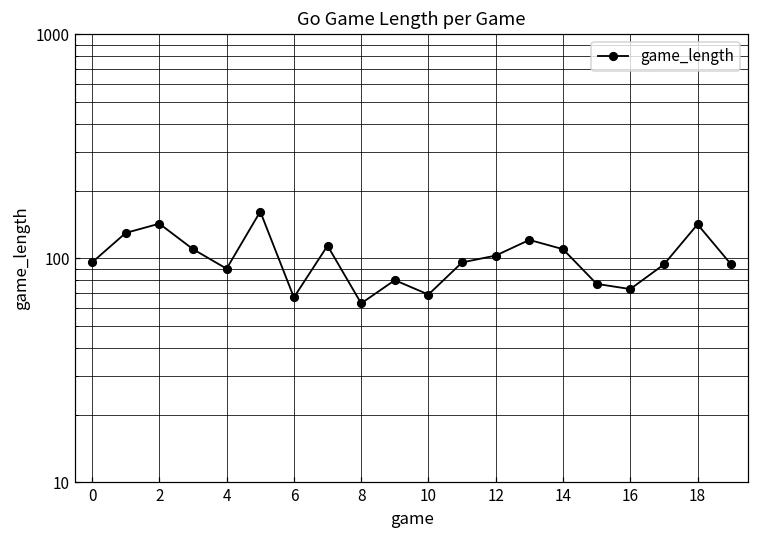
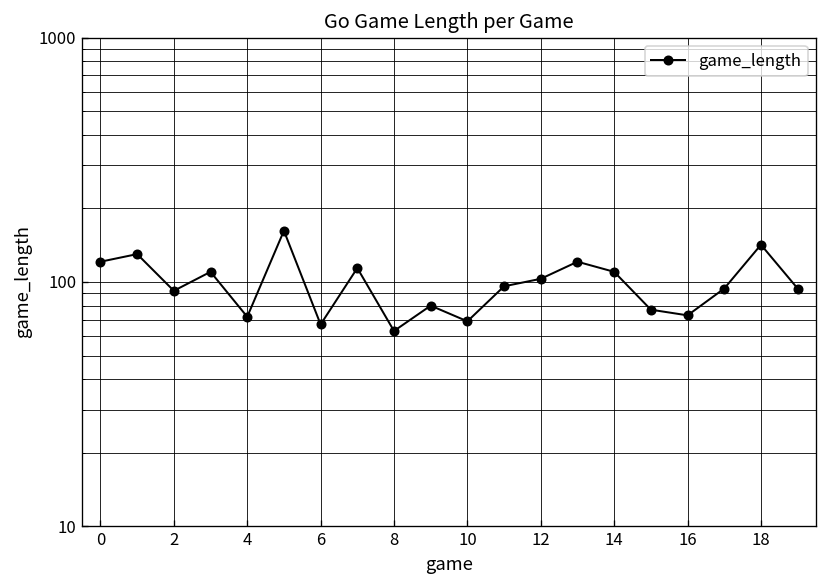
0: 100 -> 120
2: 140 -> 90
4: 90 -> 72
